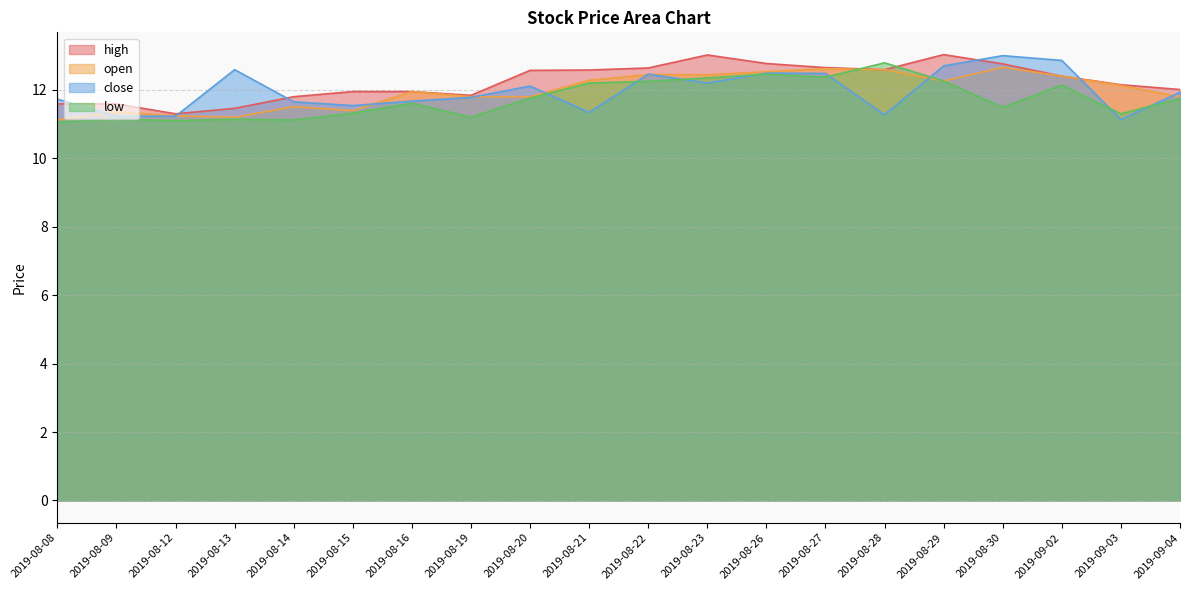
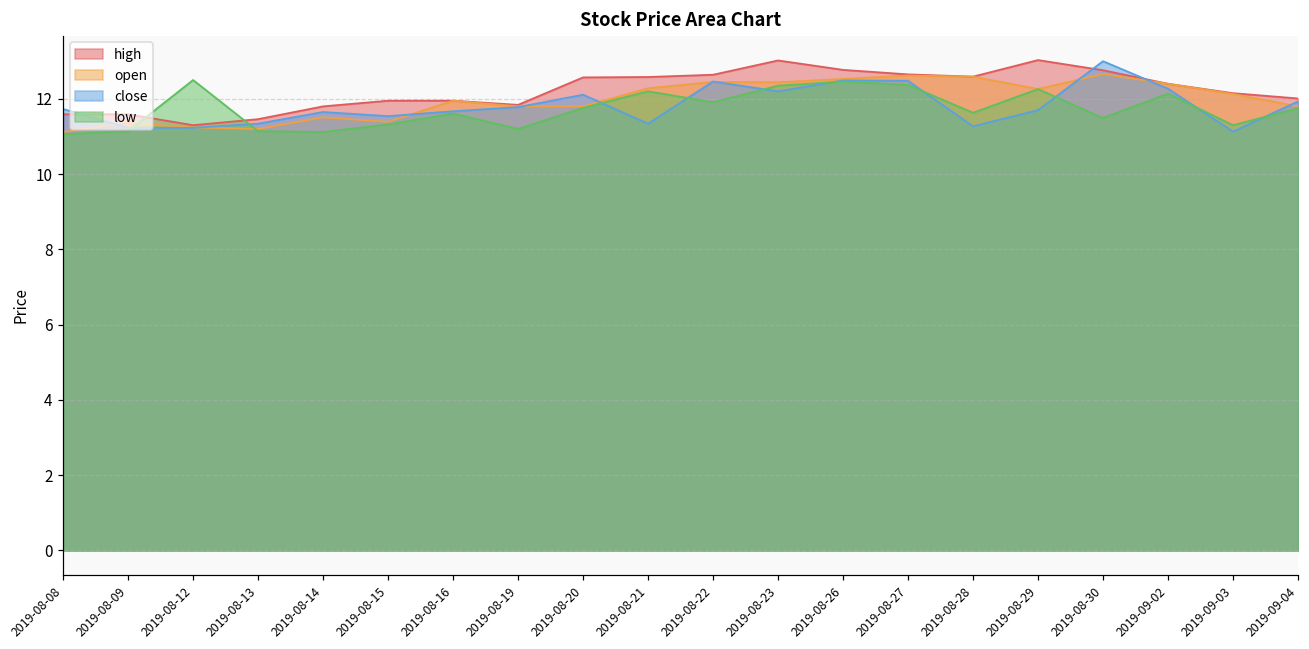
low, 2019-08-12: 11.1 -> 12.5
close, 2019-08-13: 12.6 -> 11.3
low, 2019-08-22: 12.3 -> 11.9
low, 2019-08-28: 12.8 -> 11.6
close, 2019-08-29: 12.7 -> 11.7
close, 2019-09-02: 12.9 -> 12.3
